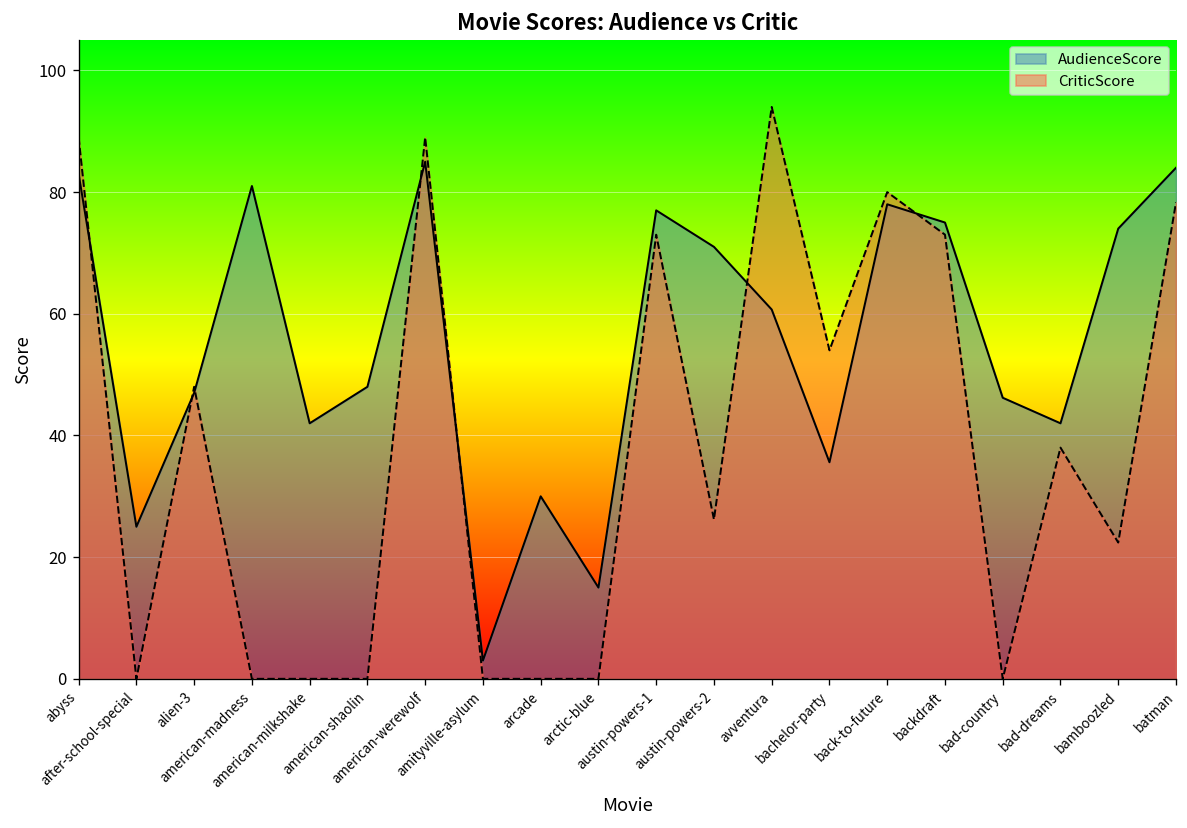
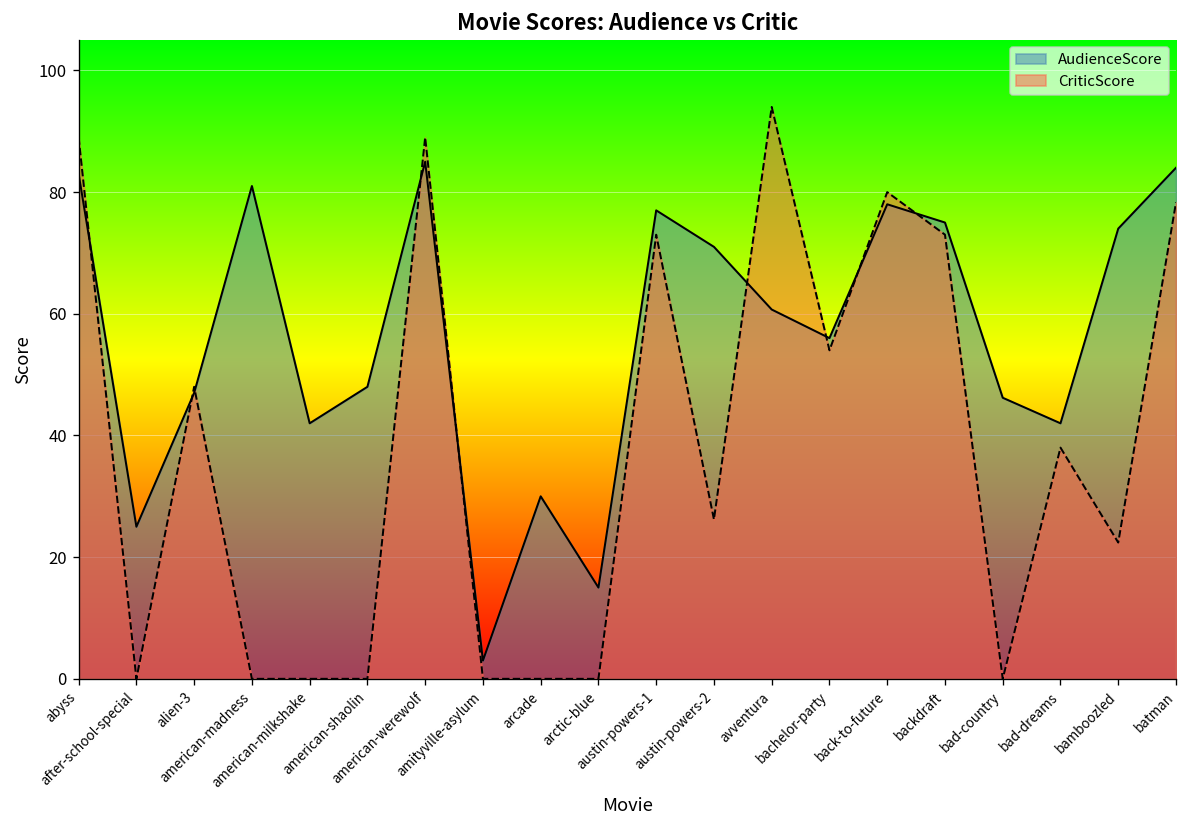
AudienceScore, bachelor-party: 36 -> 56
